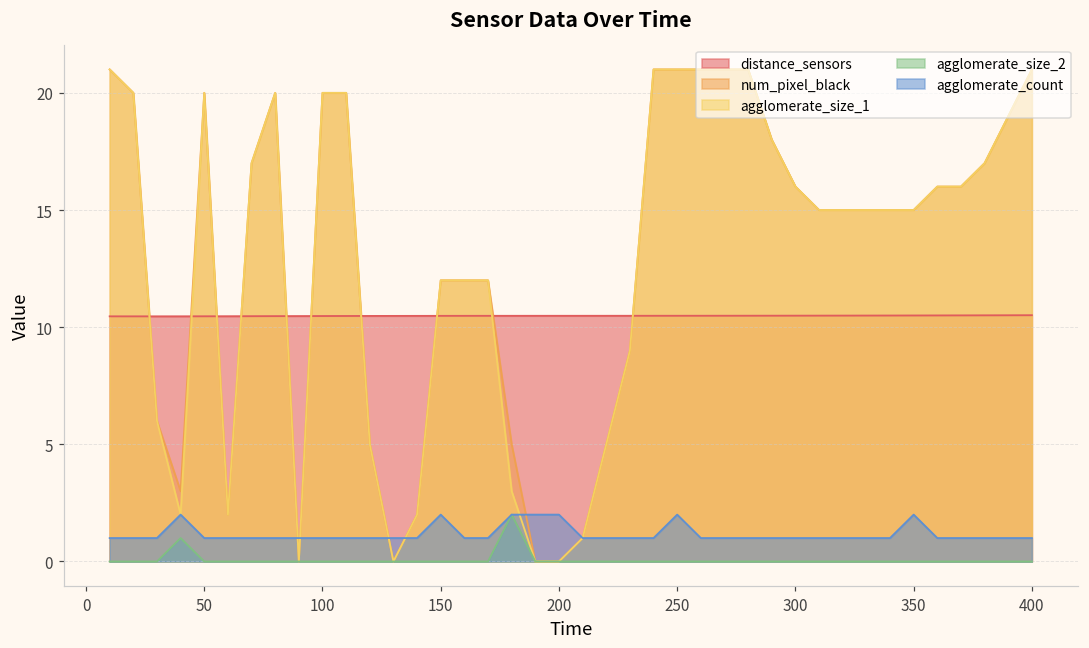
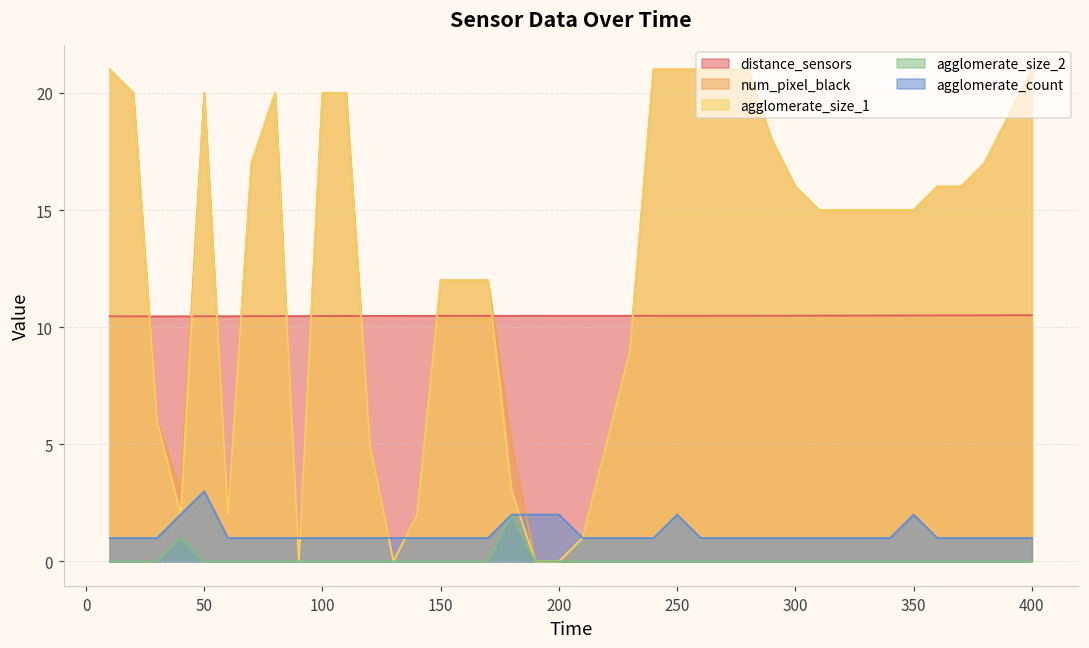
agglomerate_count, 50: 1 -> 3
agglomerate_count, 150: 2 -> 1
